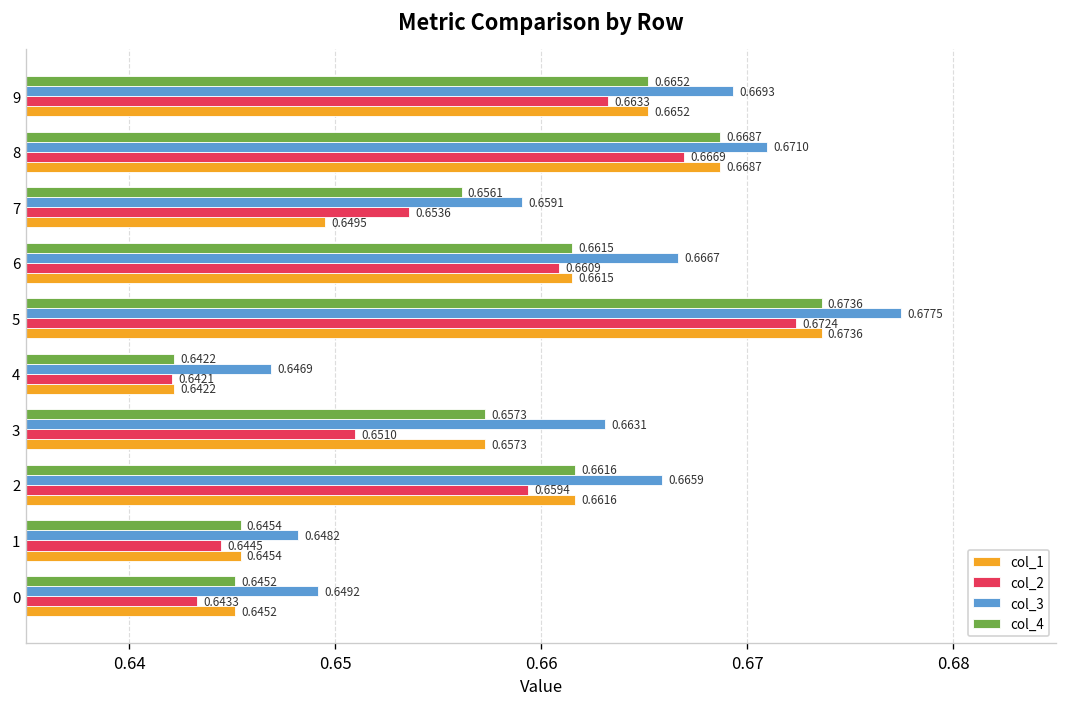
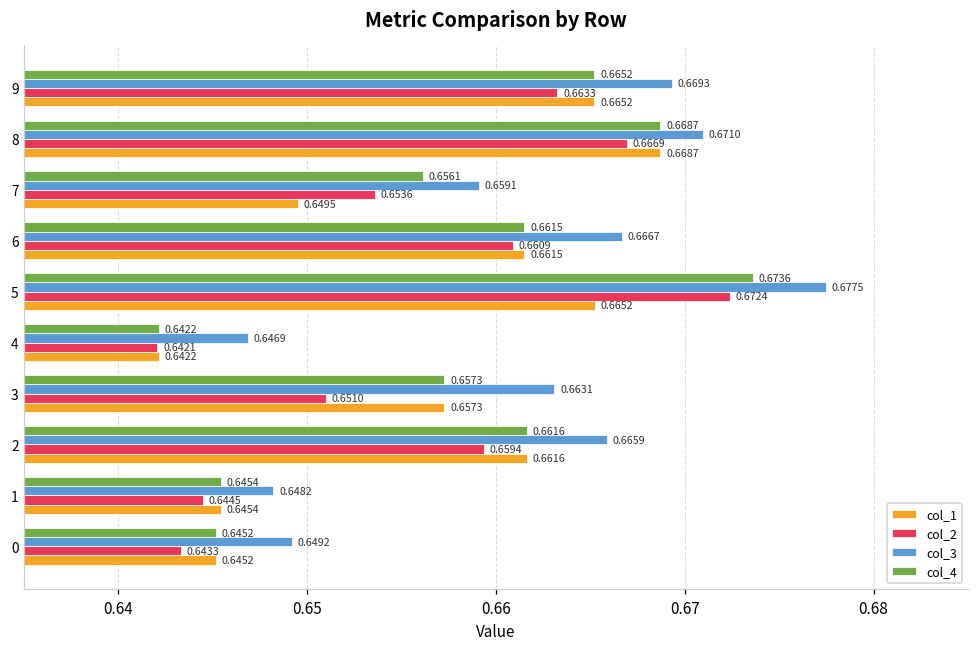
col_1, 5: 0.6736 -> 0.6652
